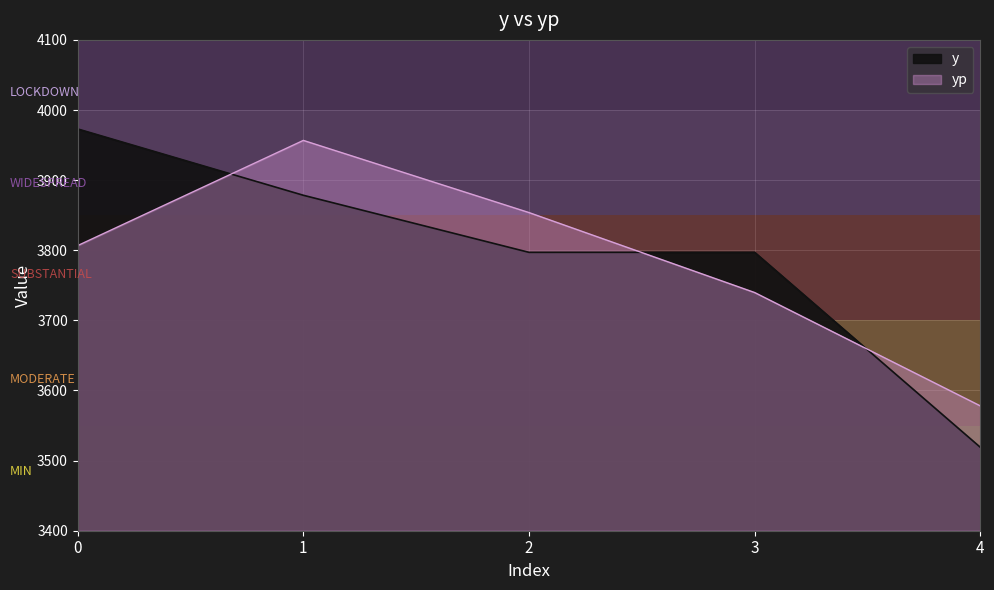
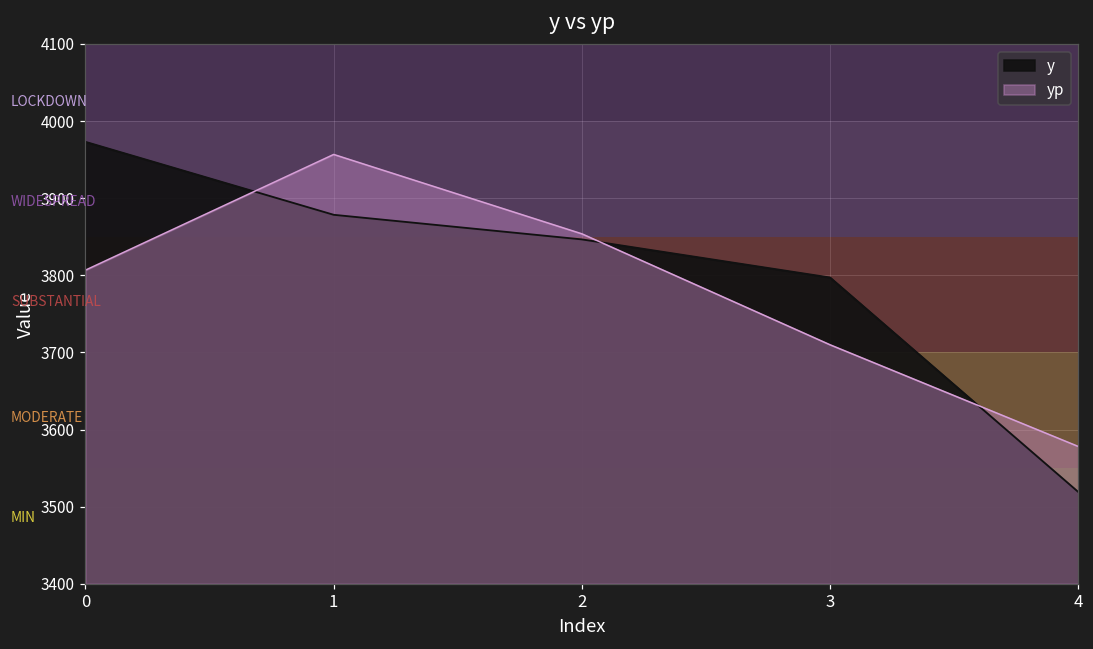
y, 2: 3800 -> 3850
yp, 3: 3740 -> 3710
